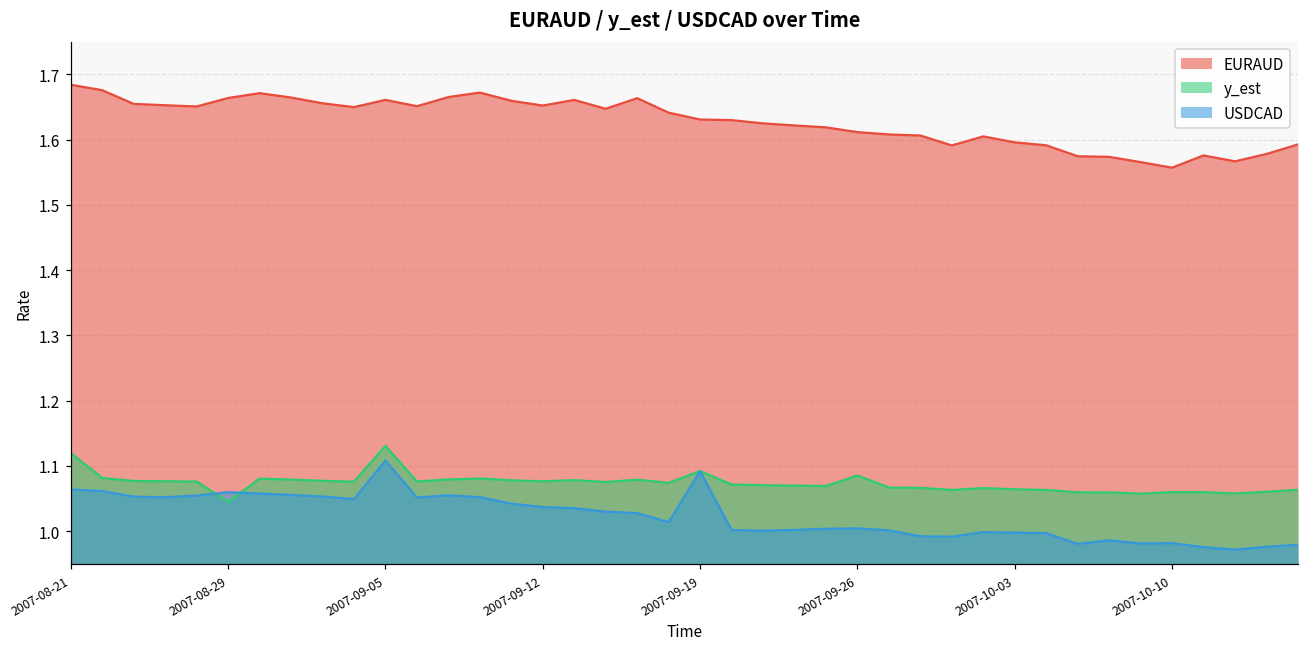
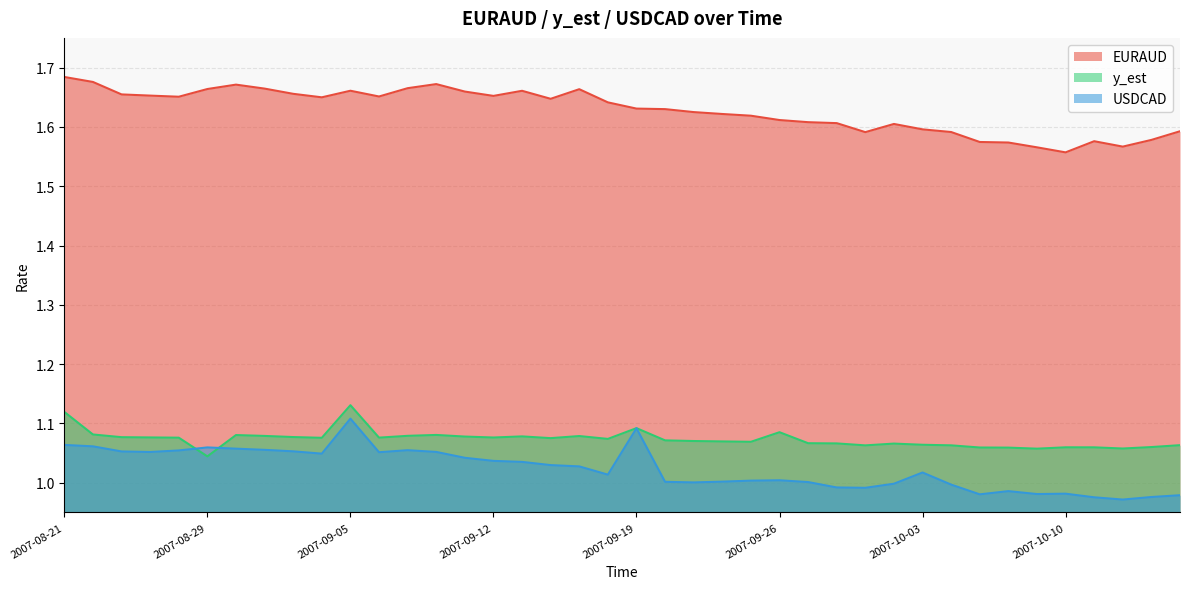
USDCAD, 2007-10-03: 1.00 -> 1.02
